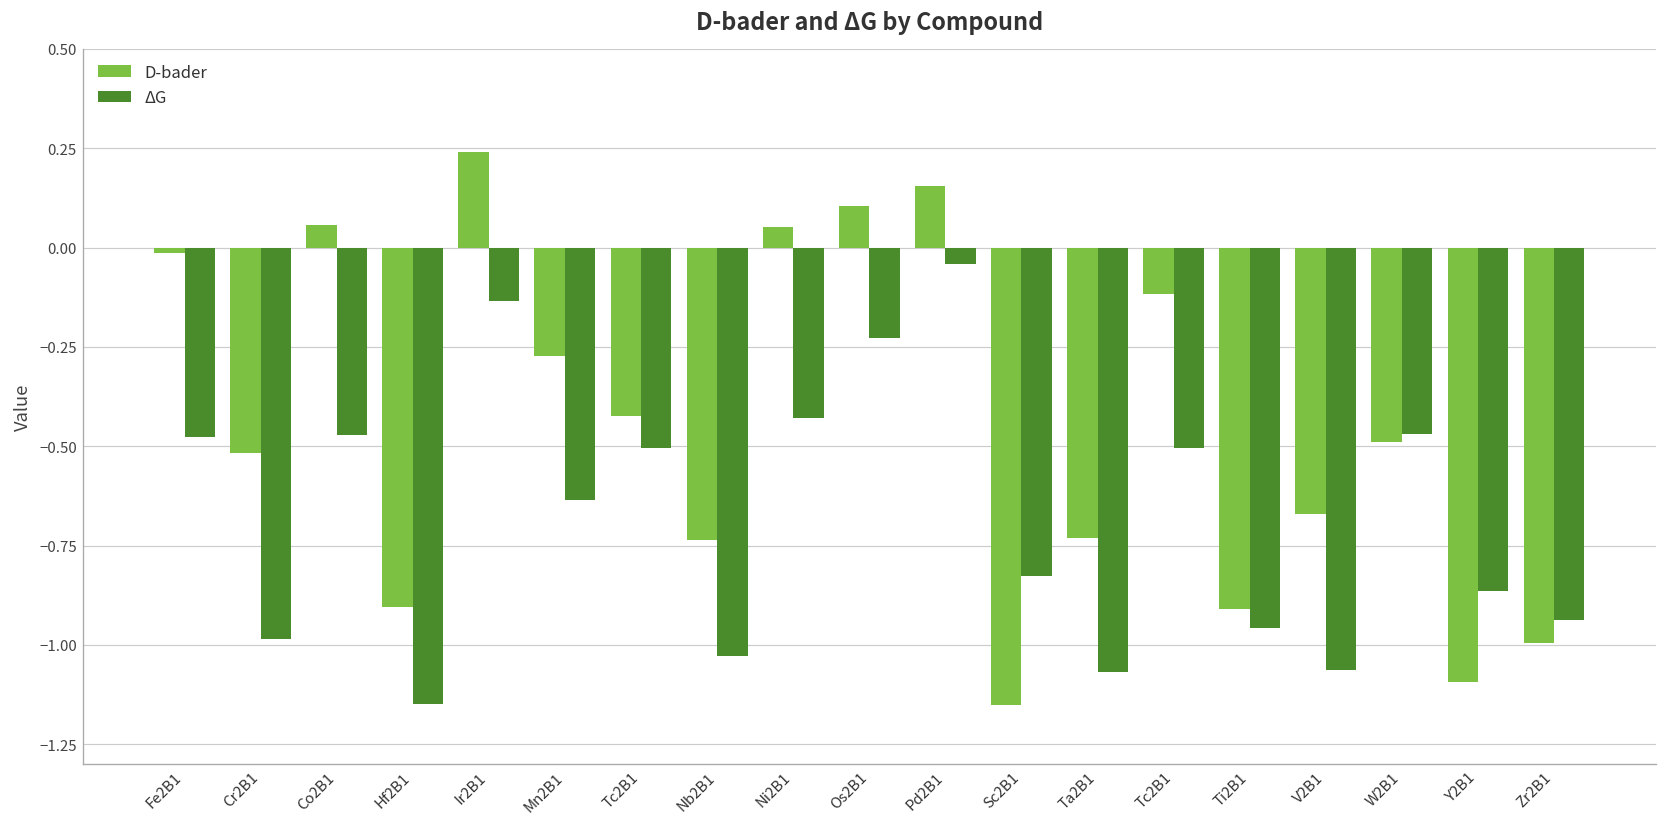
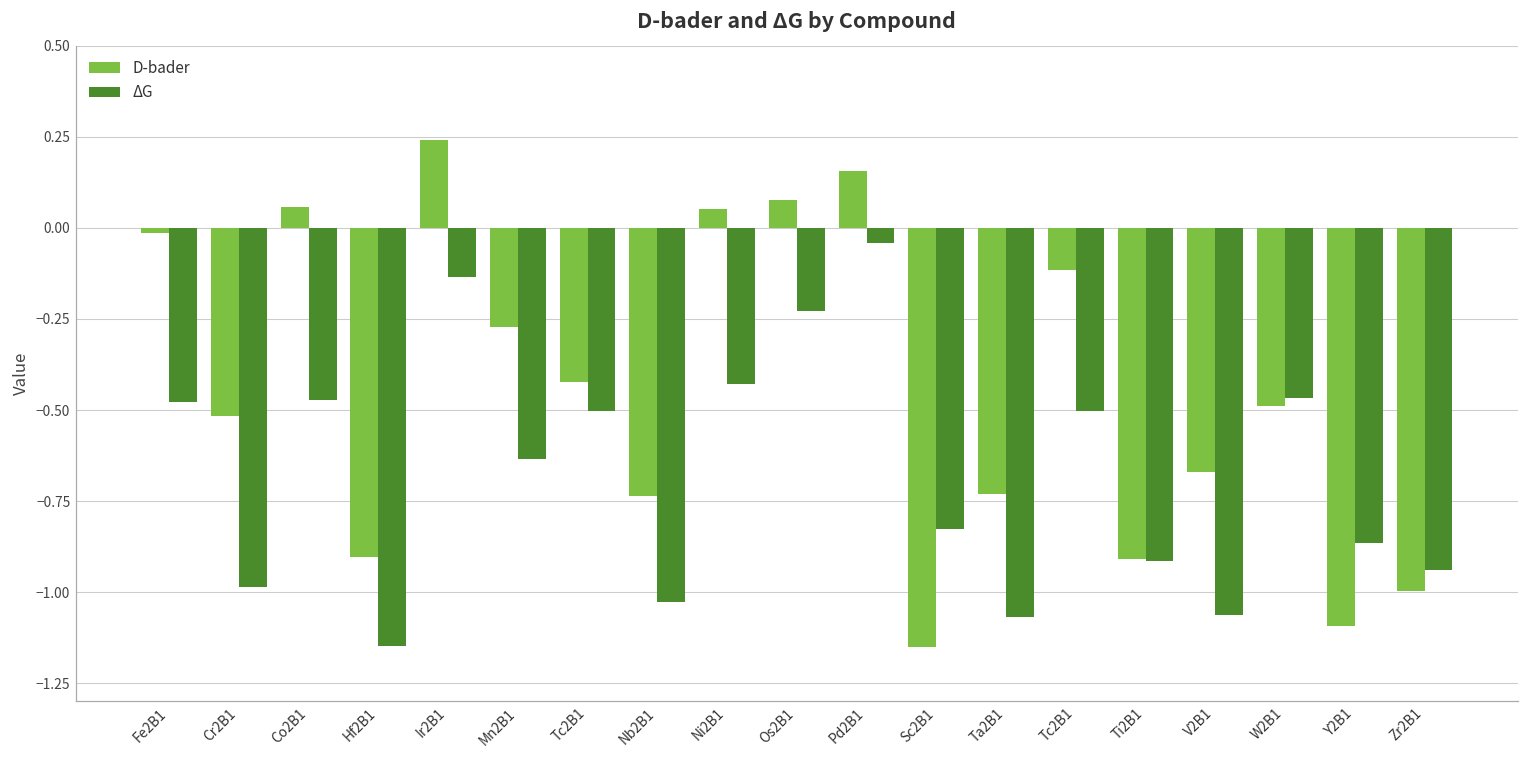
D-bader, Os2B1: 0.11 -> 0.08
ΔG, Ti2B1: -0.96 -> -0.91
